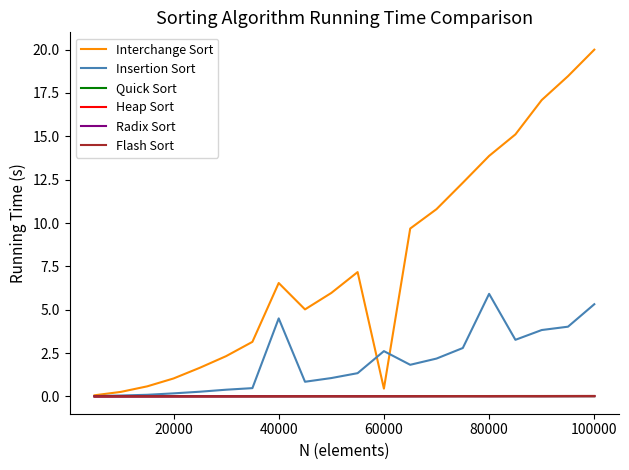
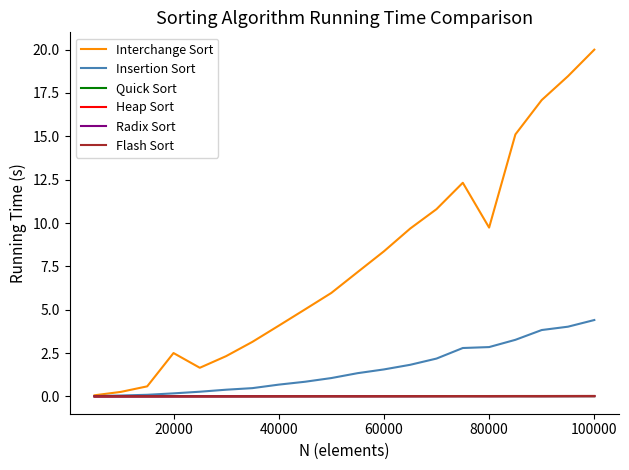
Interchange Sort, 20000: 1.0 -> 2.5
Interchange Sort, 40000: 6.5 -> 4.1
Insertion Sort, 40000: 4.5 -> 0.7
Interchange Sort, 60000: 0.4 -> 8.4
Insertion Sort, 60000: 2.6 -> 1.6
Interchange Sort, 80000: 13.9 -> 9.7
Insertion Sort, 80000: 5.9 -> 2.8
Insertion Sort, 100000: 5.3 -> 4.4
